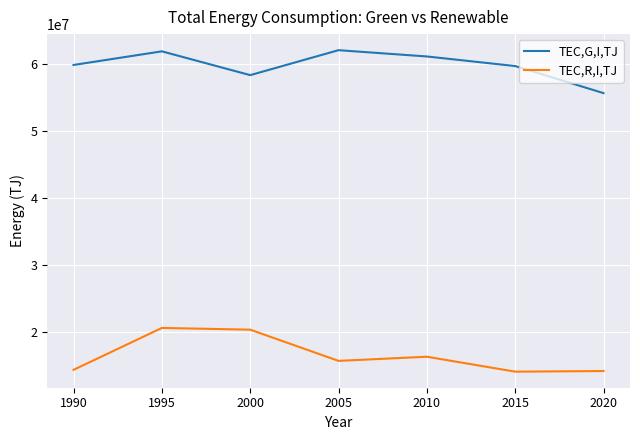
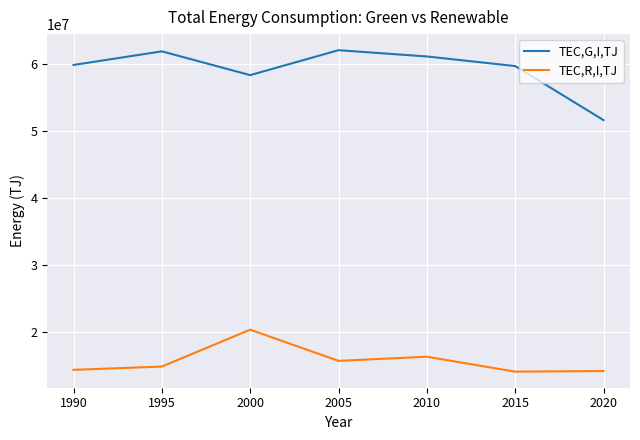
TEC,R,I,TJ, 1995: 21000000 -> 15000000
TEC,G,I,TJ, 2020: 56000000 -> 52000000
